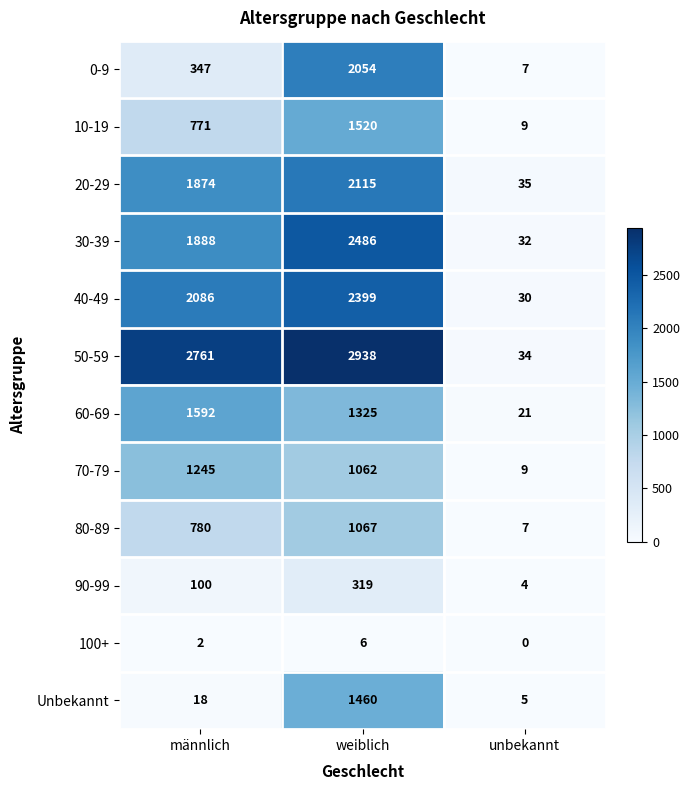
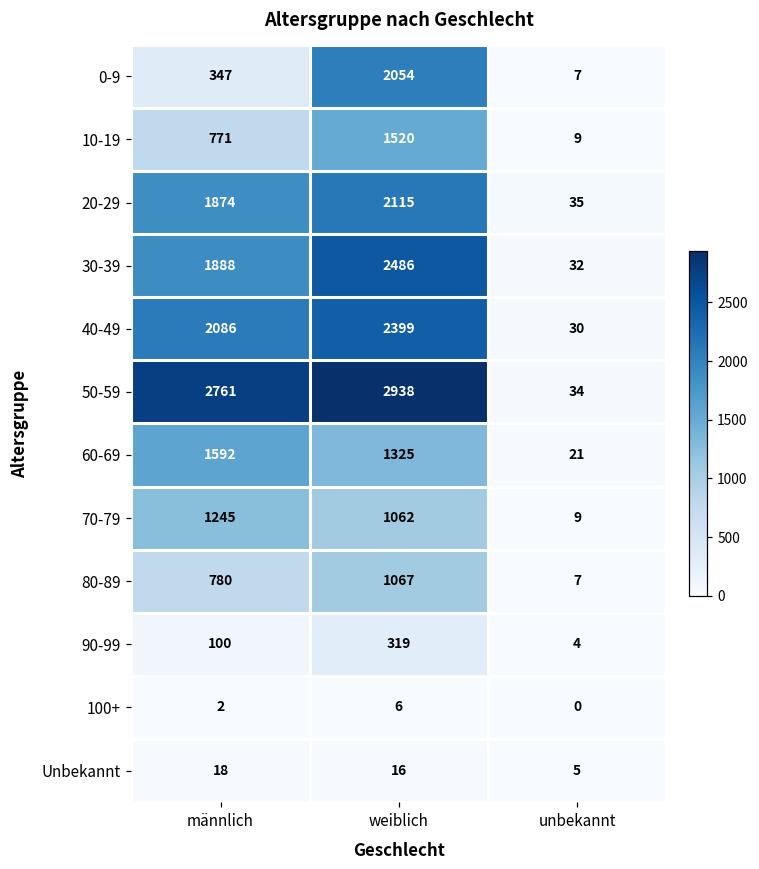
Unbekannt, weiblich: 1460 -> 16
